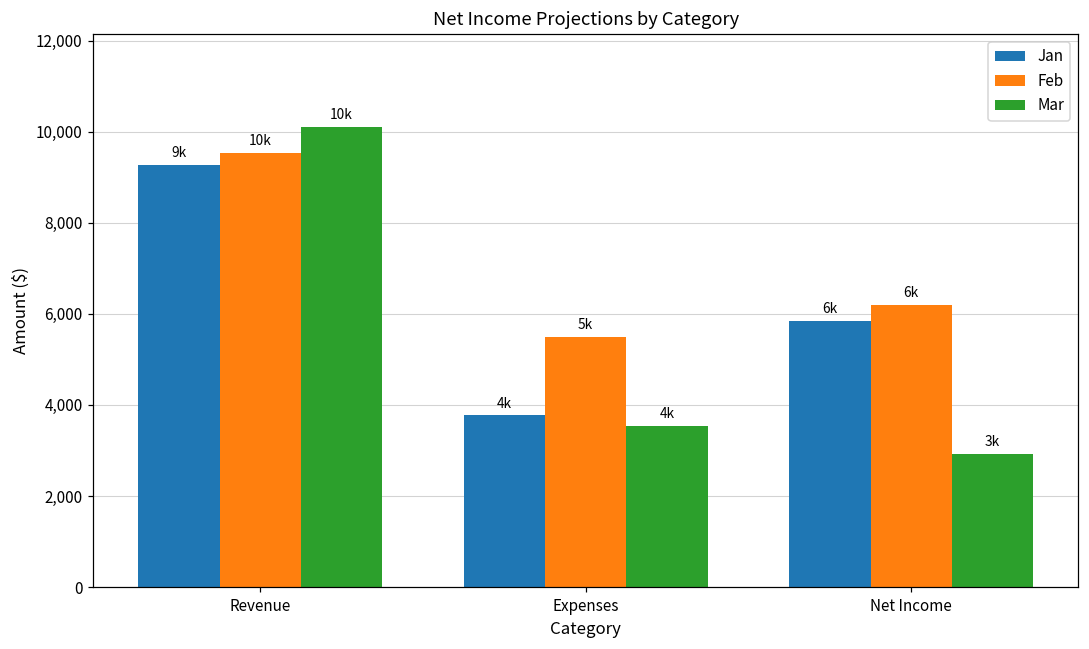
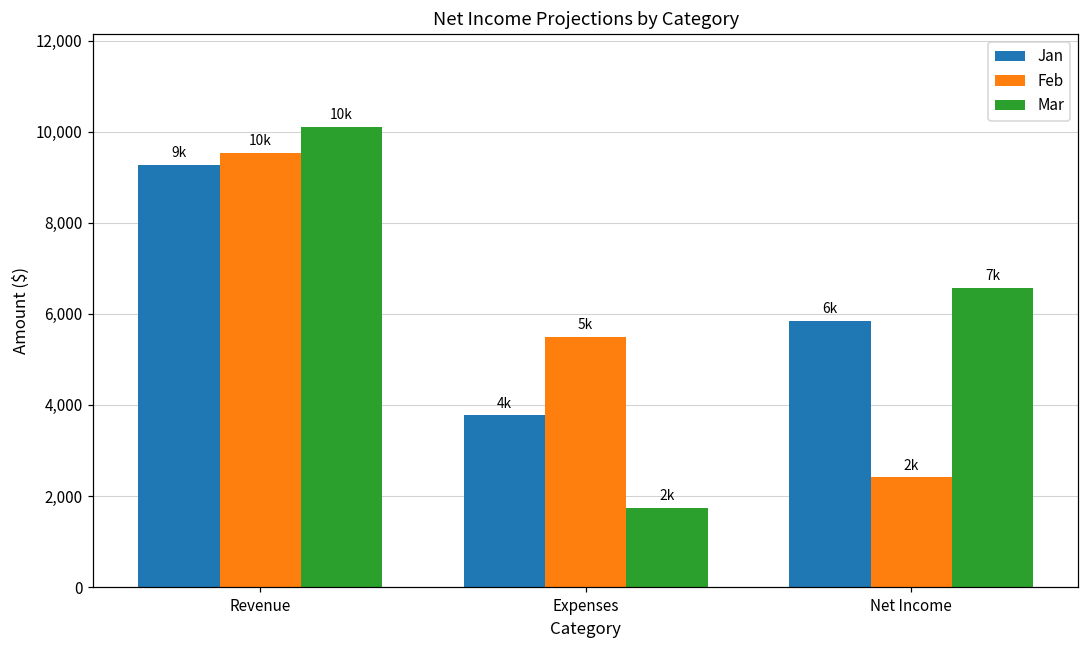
Mar, Expenses: 4k -> 2k
Feb, Net Income: 6k -> 2k
Mar, Net Income: 3k -> 7k
